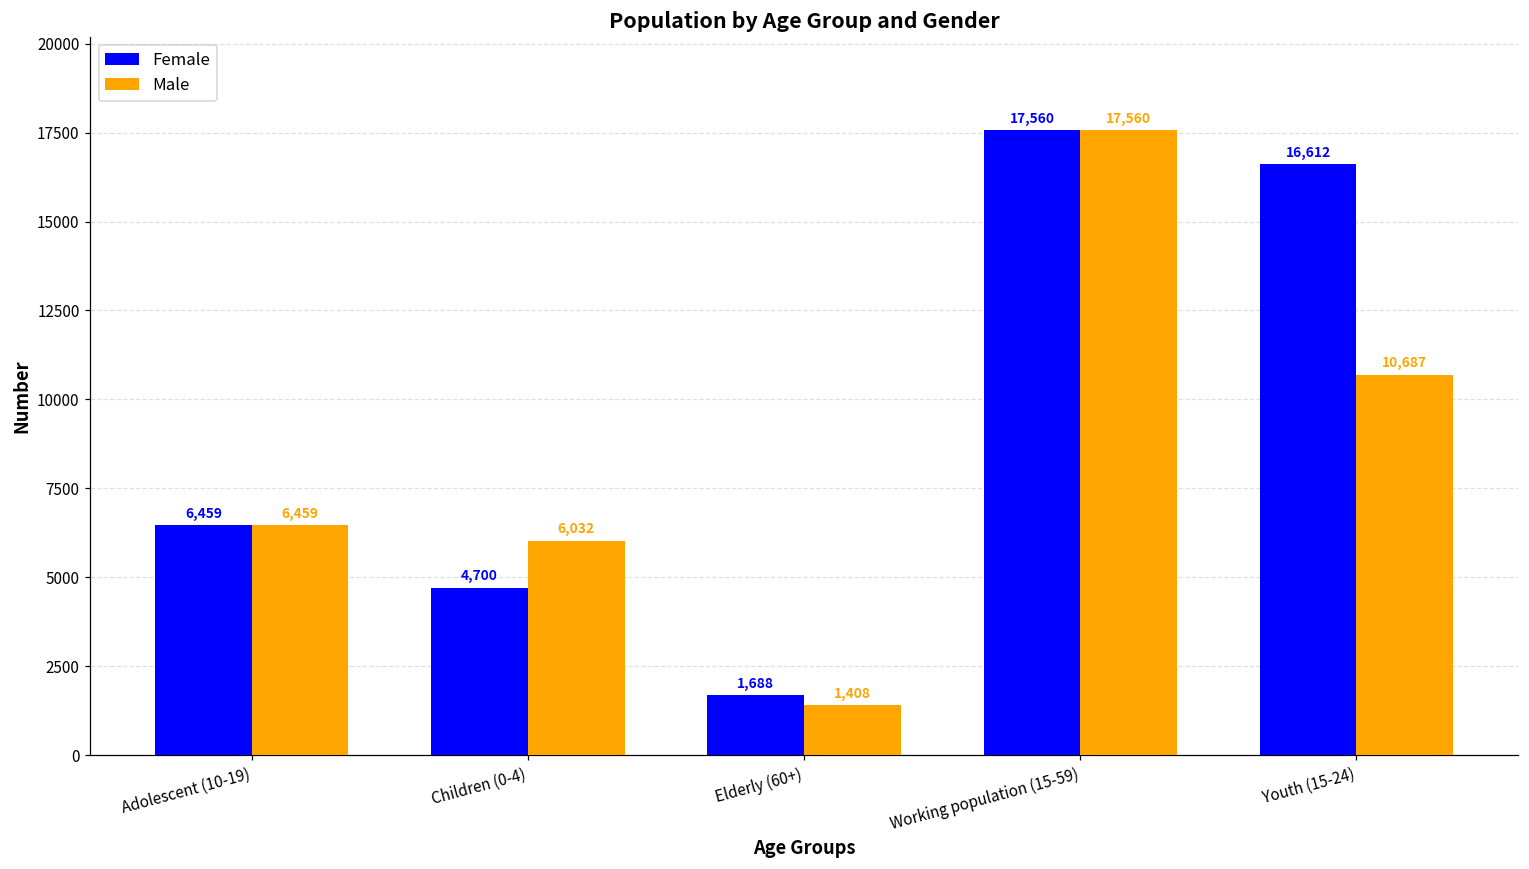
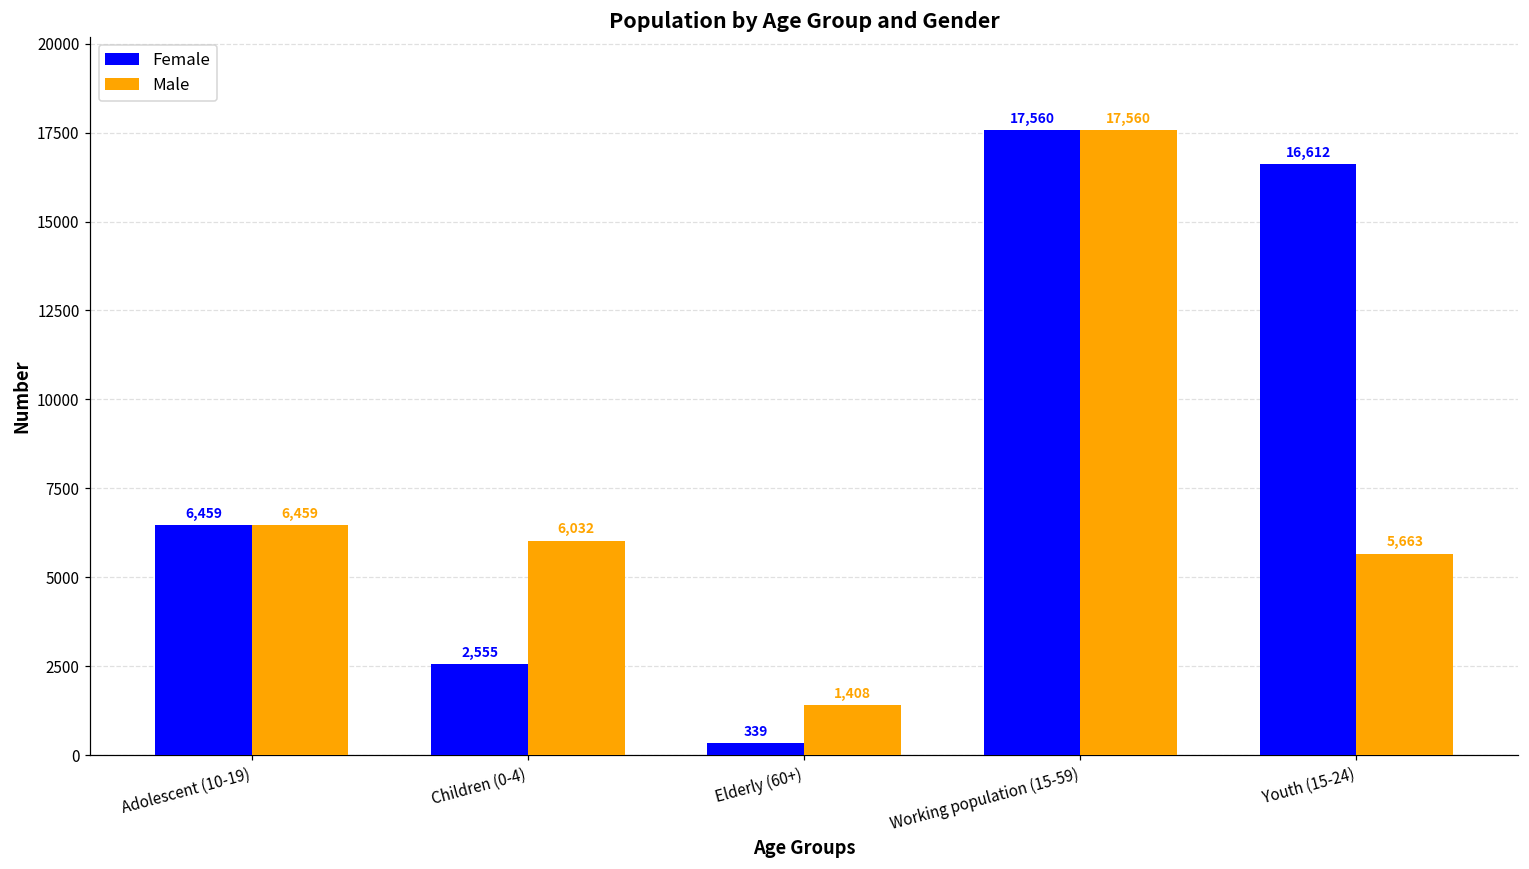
Female, Children (0-4): 4,700 -> 2,555
Female, Elderly (60+): 1,688 -> 339
Male, Youth (15-24): 10,687 -> 5,663
